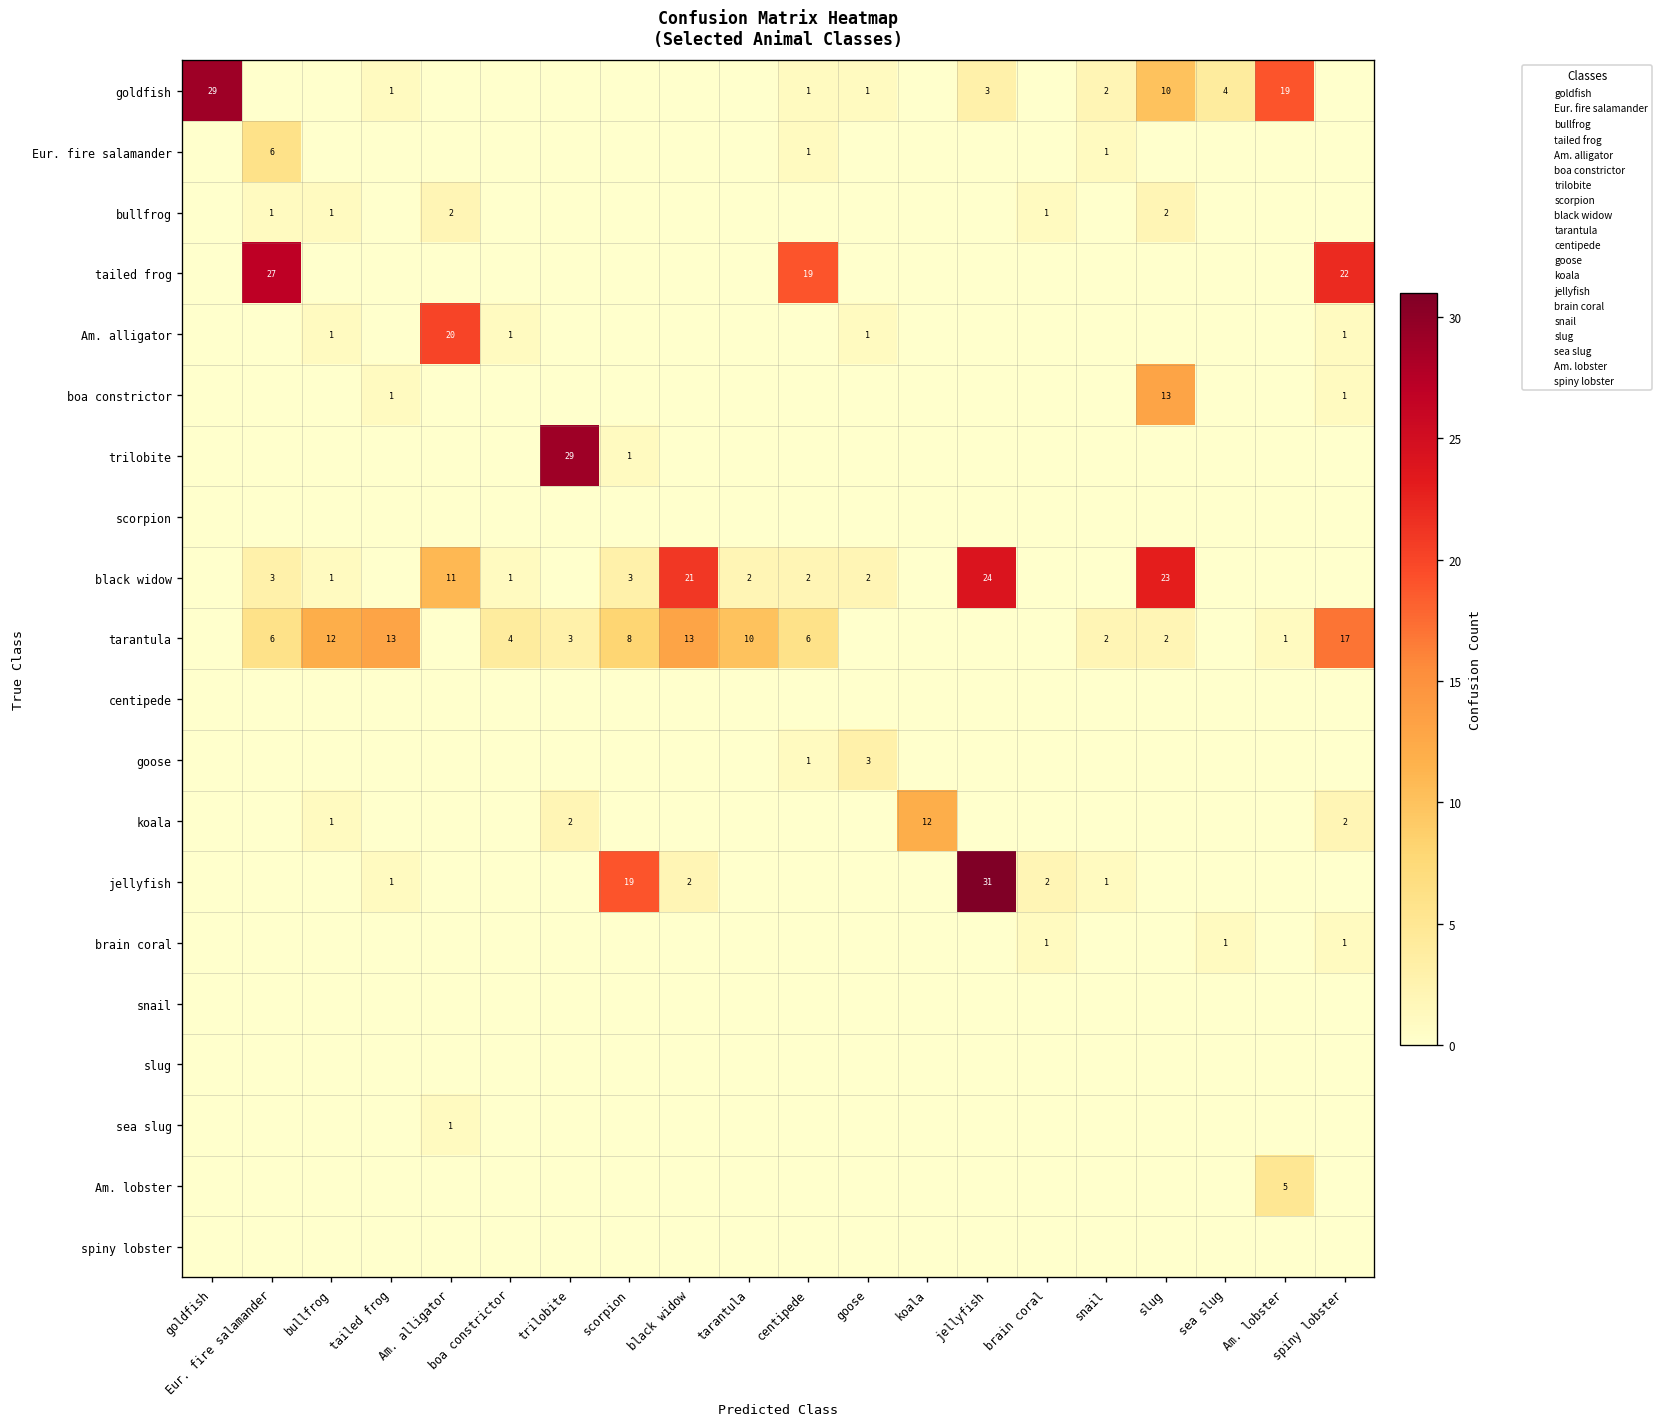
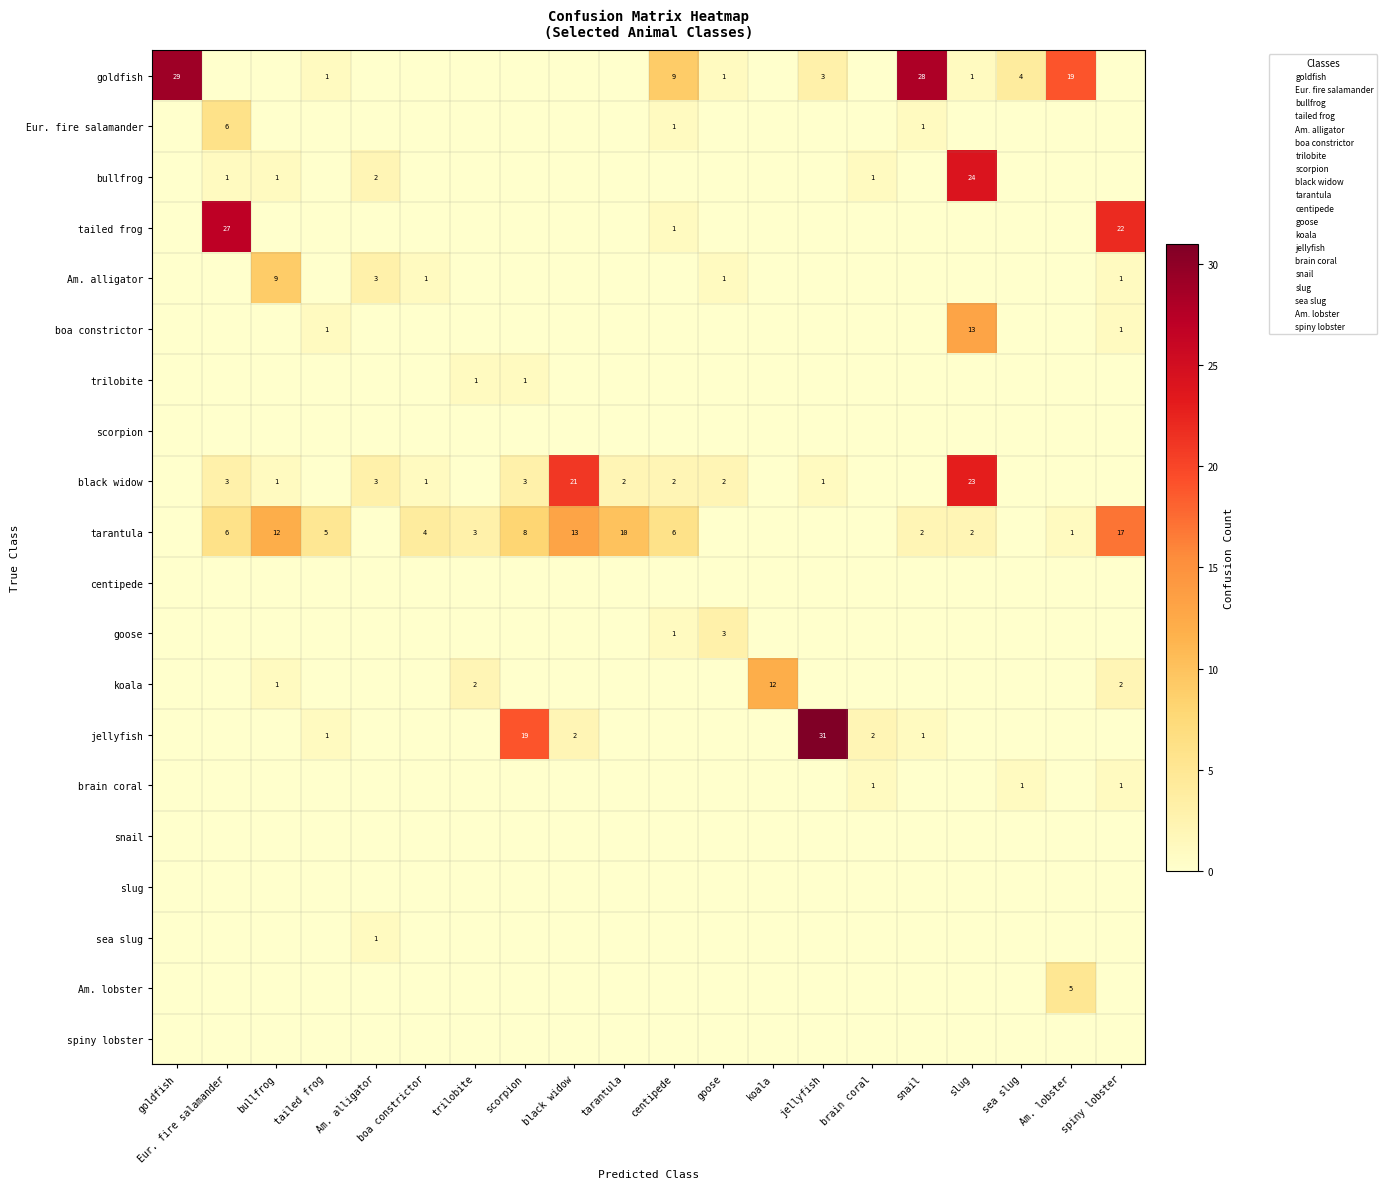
goldfish, centipede: 1 -> 9
goldfish, snail: 2 -> 28
goldfish, slug: 10 -> 1
bullfrog, slug: 2 -> 24
tailed frog, centipede: 19 -> 1
Am. alligator, bullfrog: 1 -> 9
Am. alligator, Am. alligator: 20 -> 3
trilobite, trilobite: 29 -> 1
black widow, Am. alligator: 11 -> 3
black widow, jellyfish: 24 -> 1
tarantula, tailed frog: 13 -> 5
